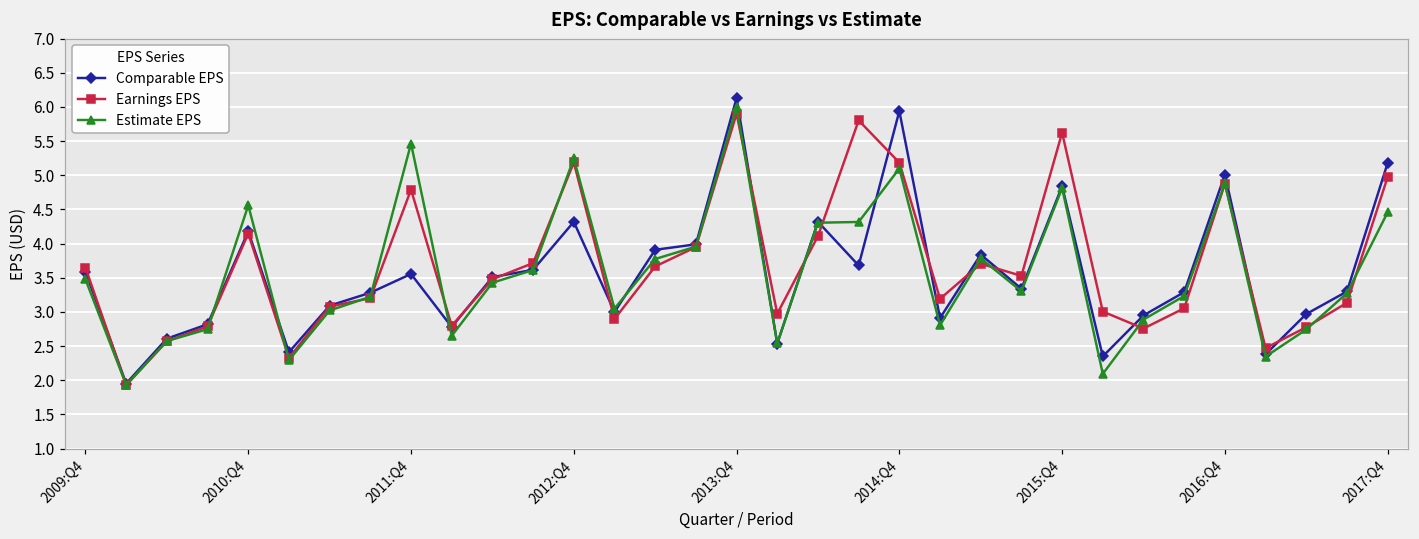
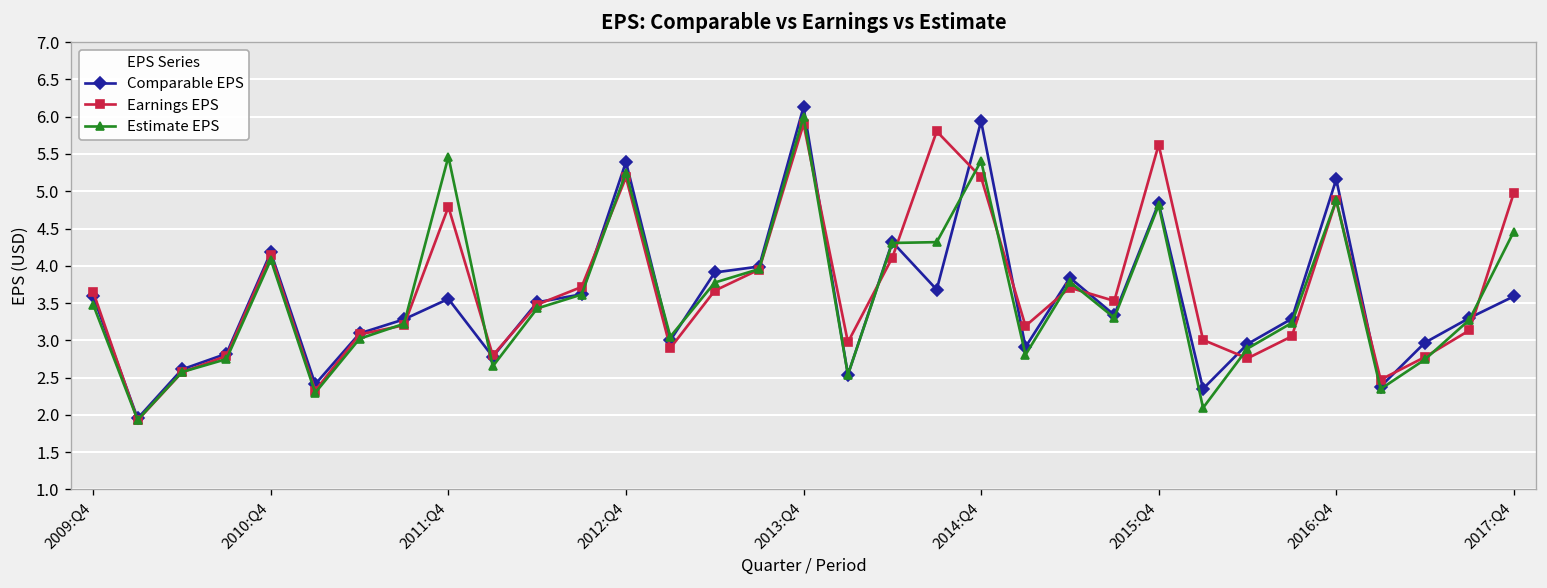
Estimate EPS, 2010:Q4: 4.6 -> 4.1
Comparable EPS, 2012:Q4: 4.3 -> 5.4
Estimate EPS, 2014:Q4: 5.1 -> 5.4
Comparable EPS, 2016:Q4: 5.0 -> 5.2
Comparable EPS, 2017:Q4: 5.2 -> 3.6
